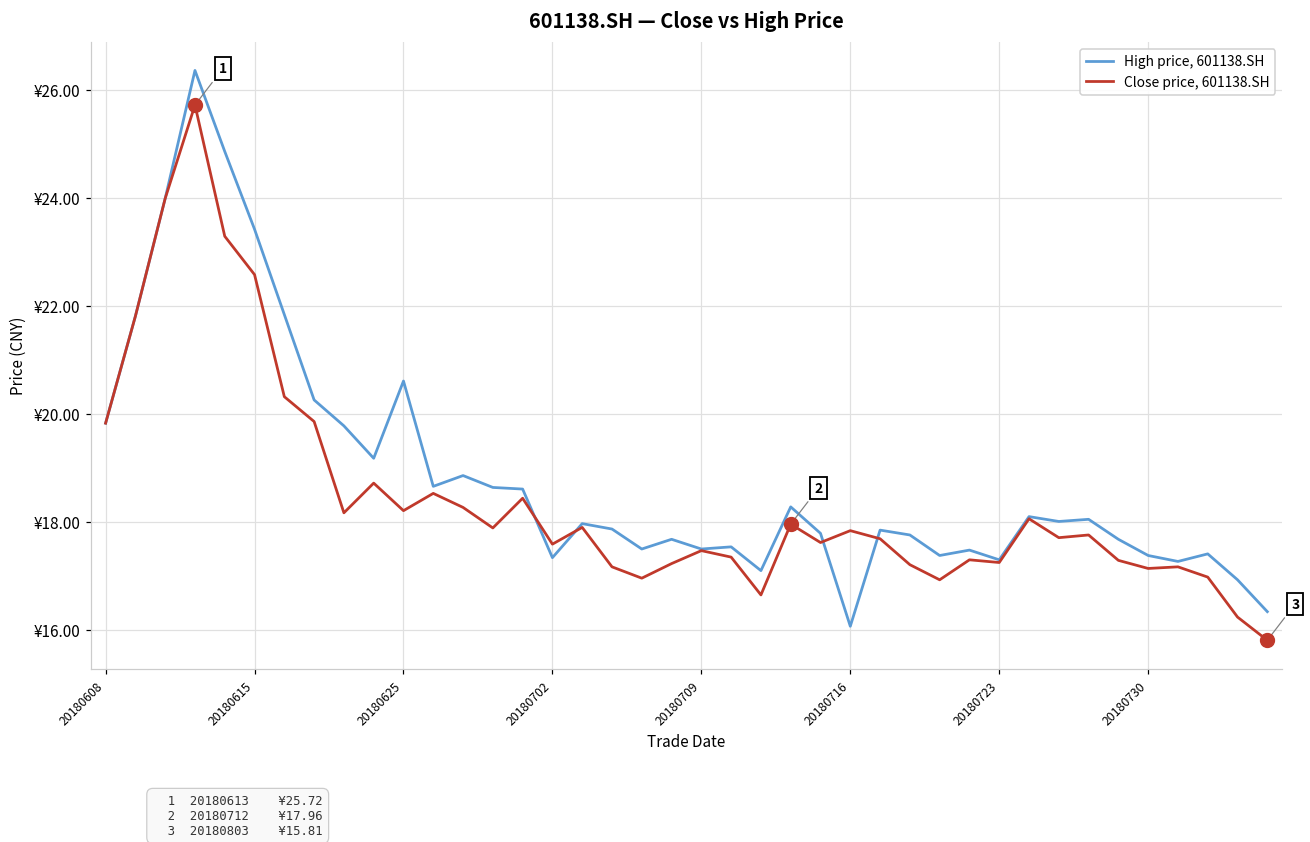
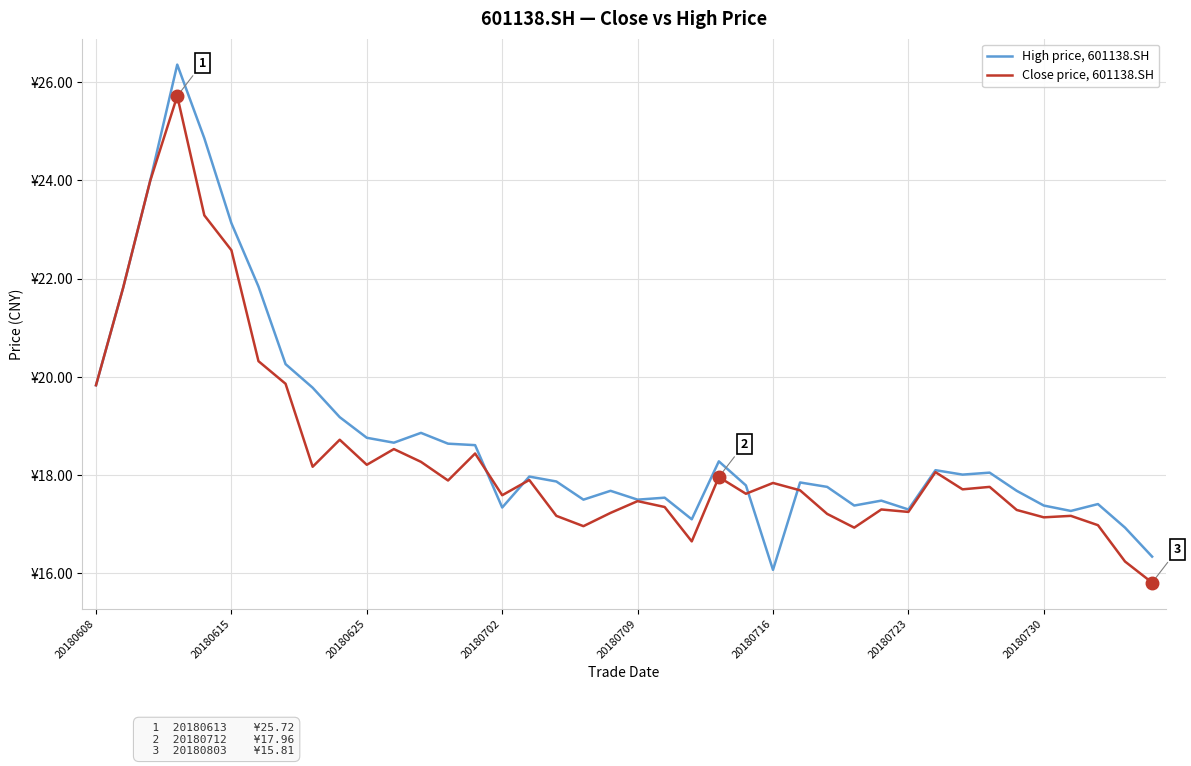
High price, 601138.SH, 20180615: ¥23.4 -> ¥23.1
High price, 601138.SH, 20180625: ¥20.6 -> ¥18.8
